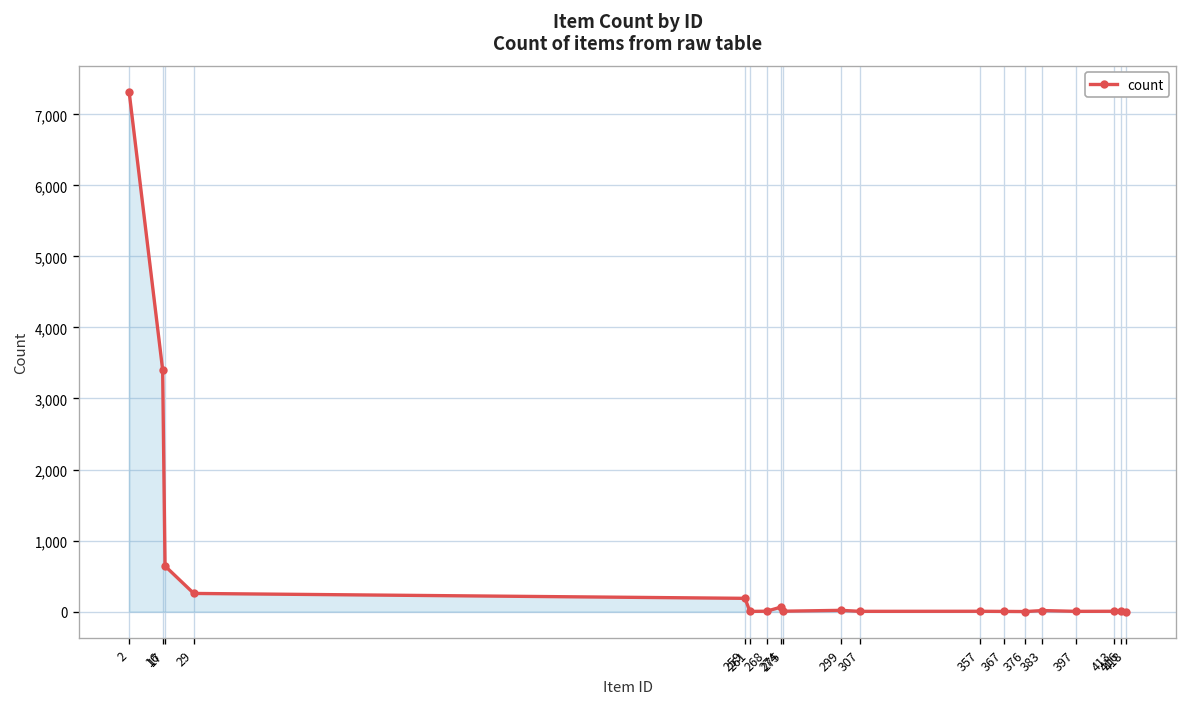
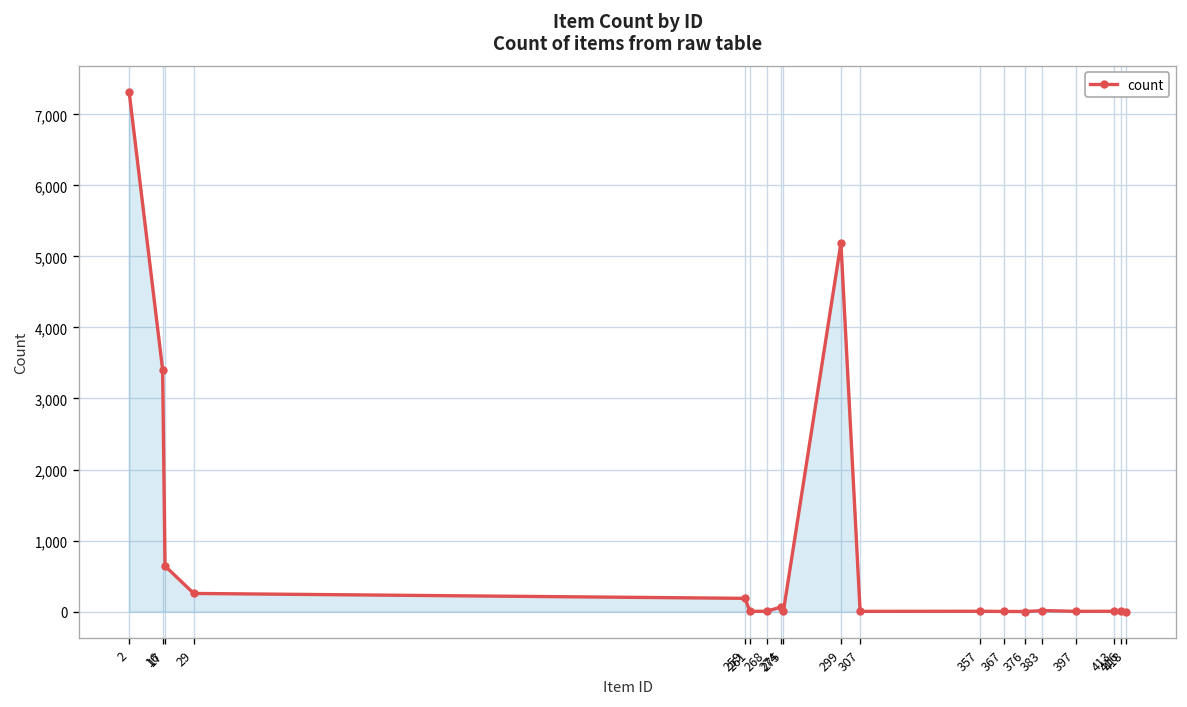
299: 0 -> 5,200
